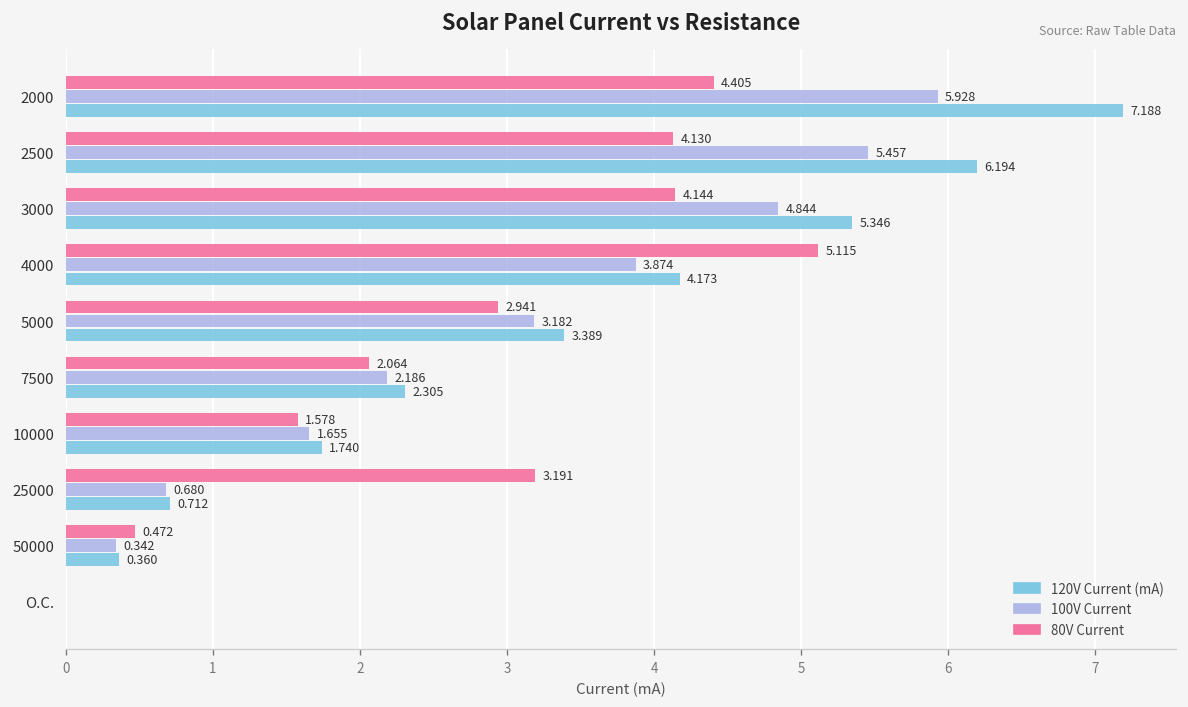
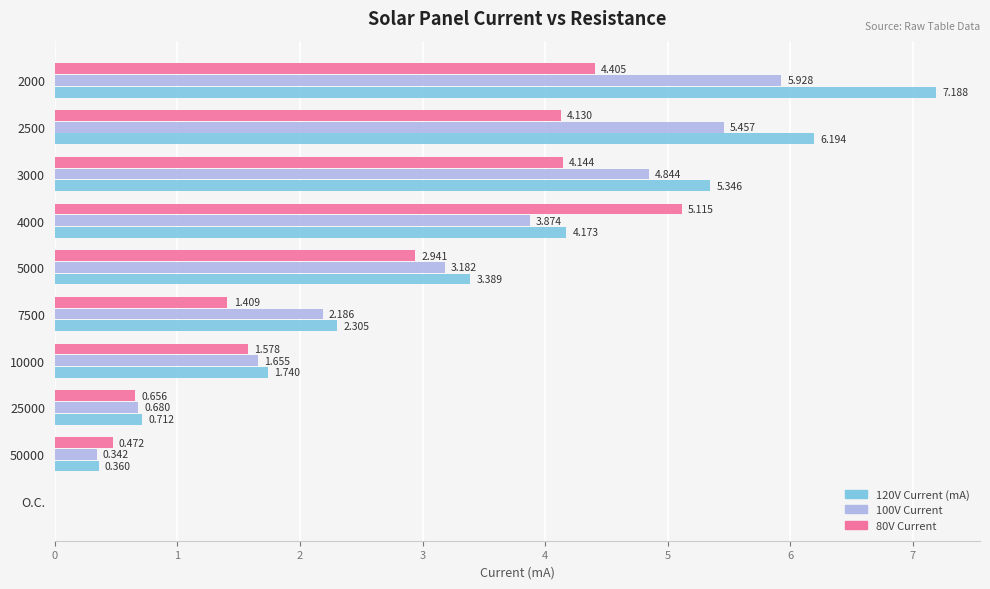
80V Current, 7500: 2.064 -> 1.409
80V Current, 25000: 3.191 -> 0.656
